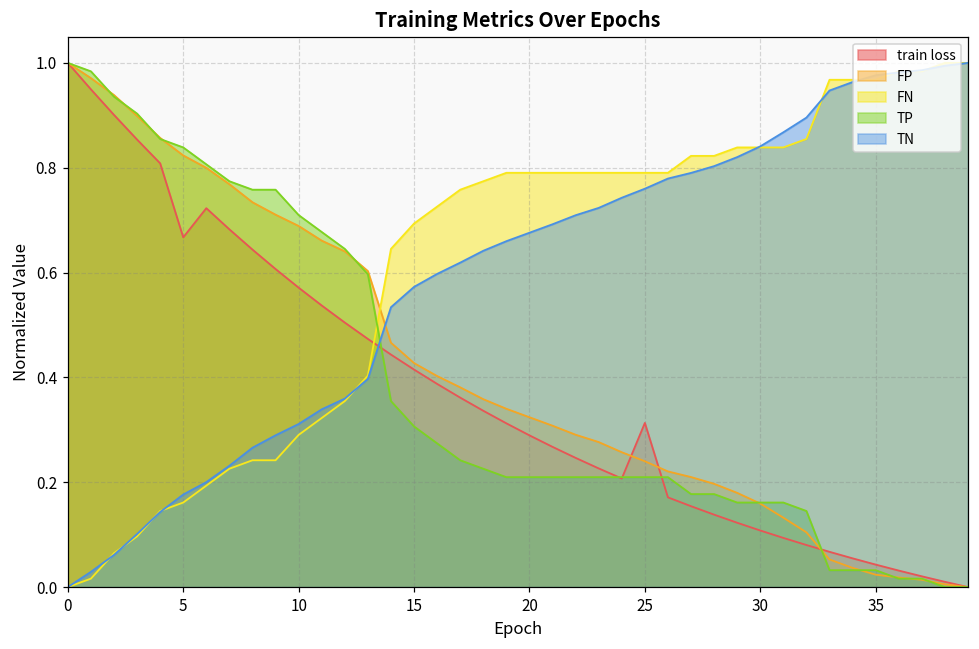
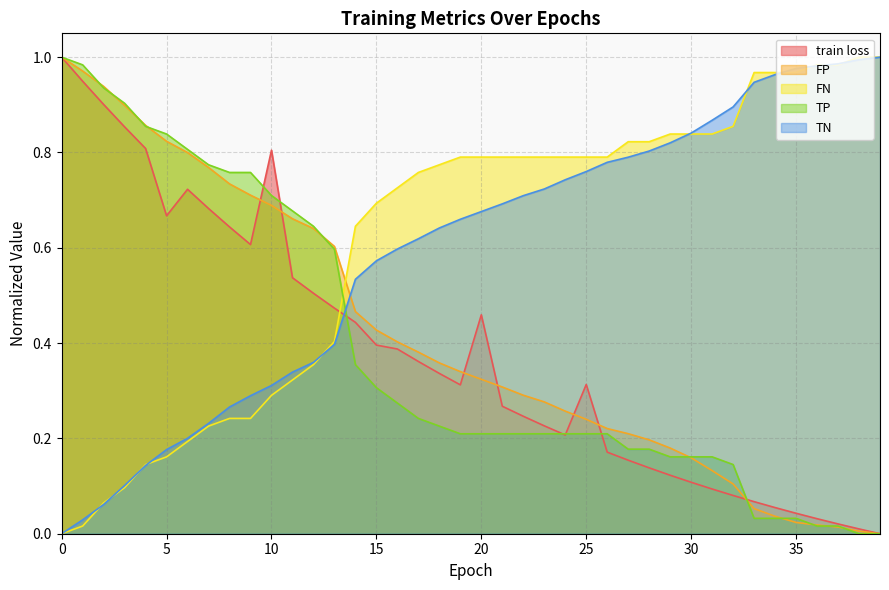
train loss, 10: 0.57 -> 0.80
train loss, 15: 0.41 -> 0.40
train loss, 20: 0.29 -> 0.46
